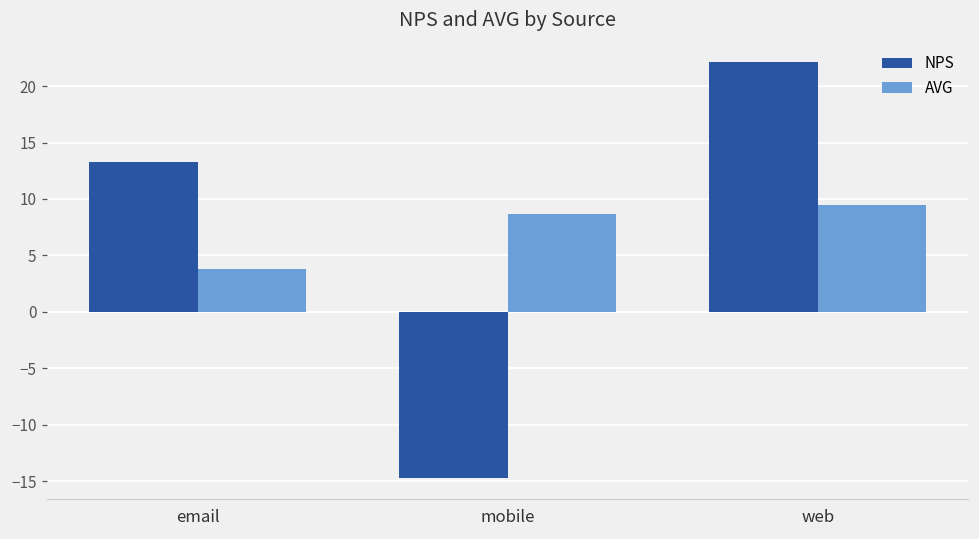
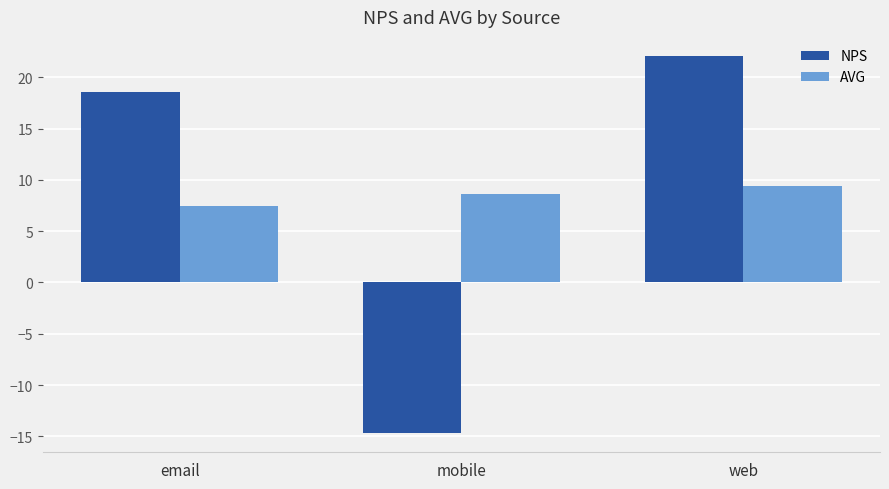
NPS, email: 13.3 -> 18.6
AVG, email: 3.8 -> 7.4
